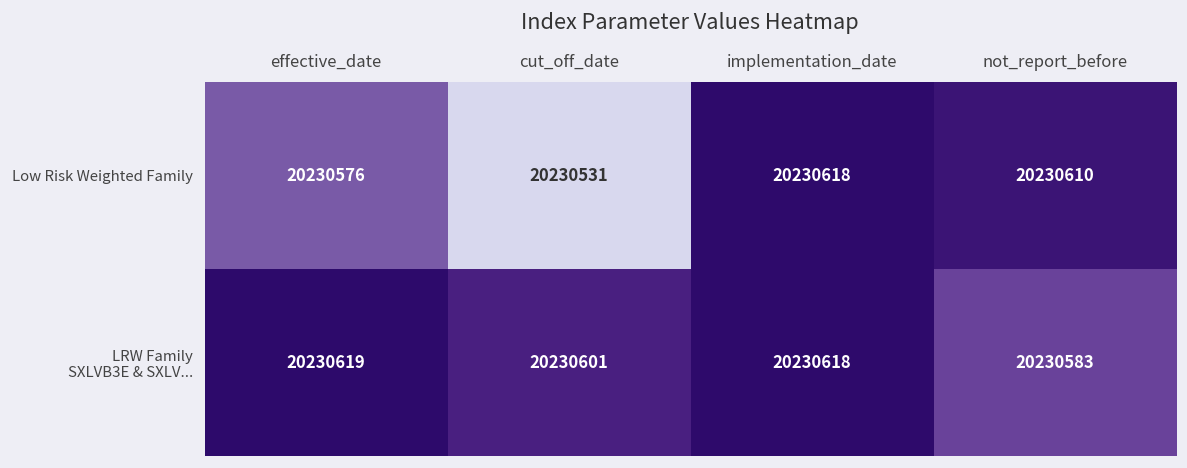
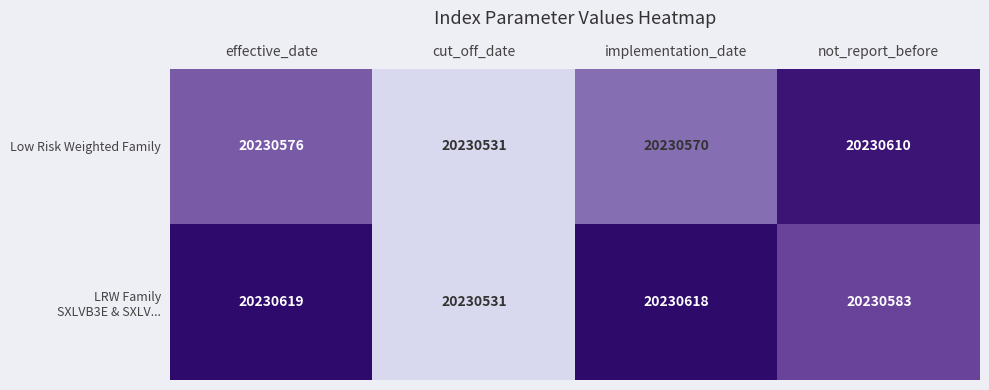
Low Risk Weighted Family, implementation_date: 20230618 -> 20230570
LRW Family SXLVB3E & SXLV..., cut_off_date: 20230601 -> 20230531
